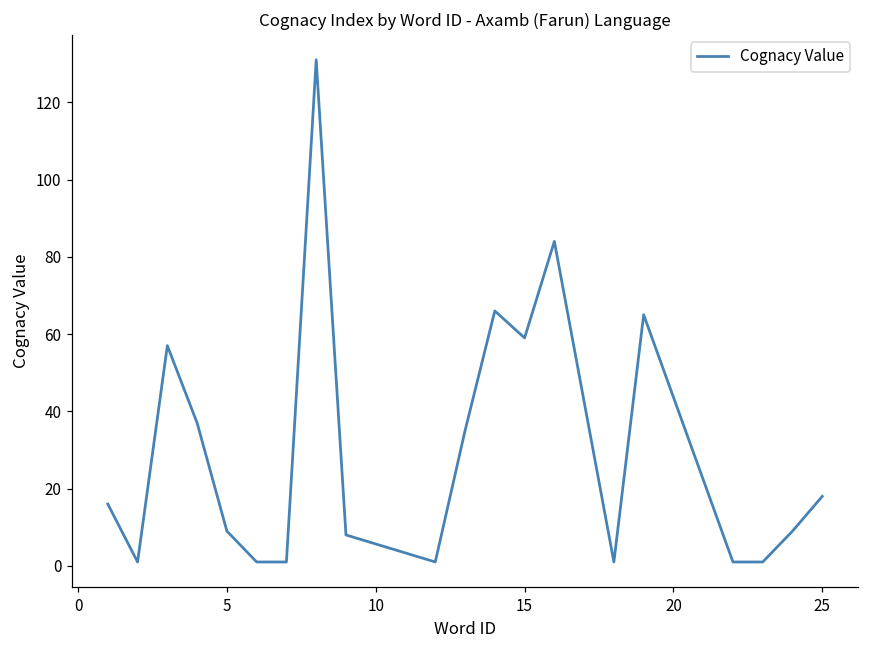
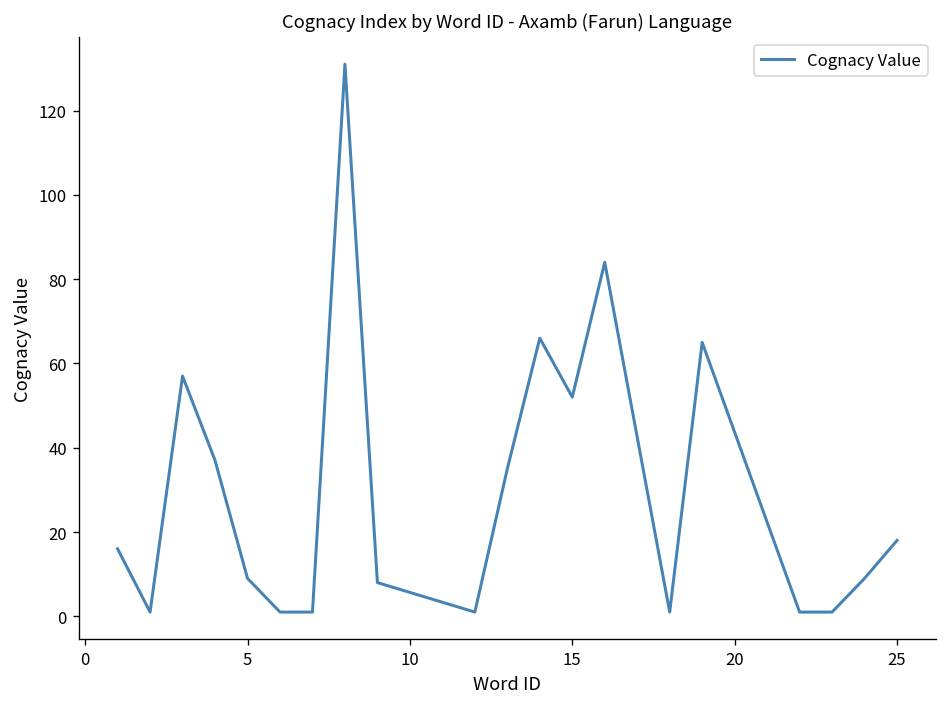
15: 59 -> 52
